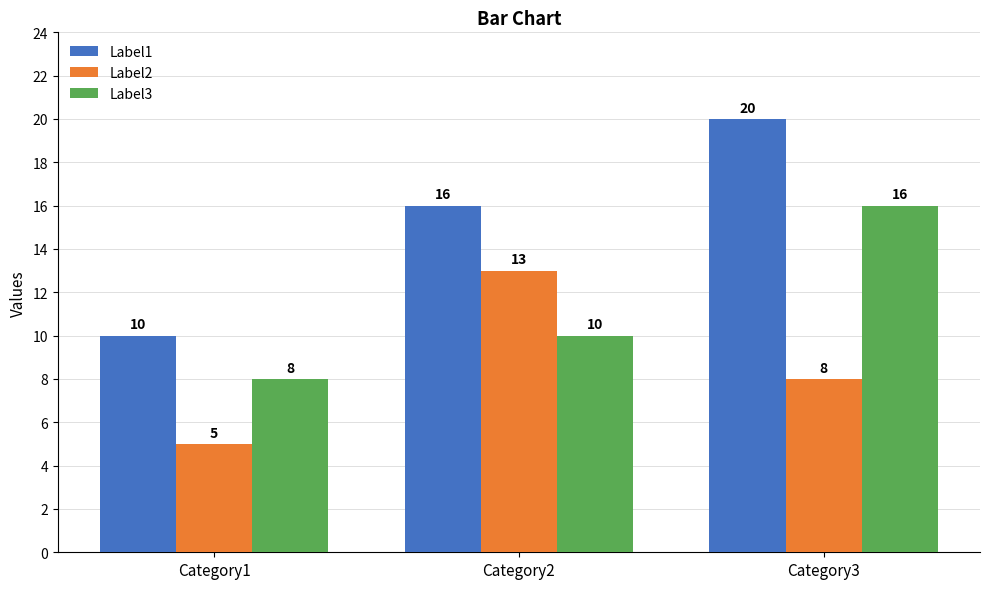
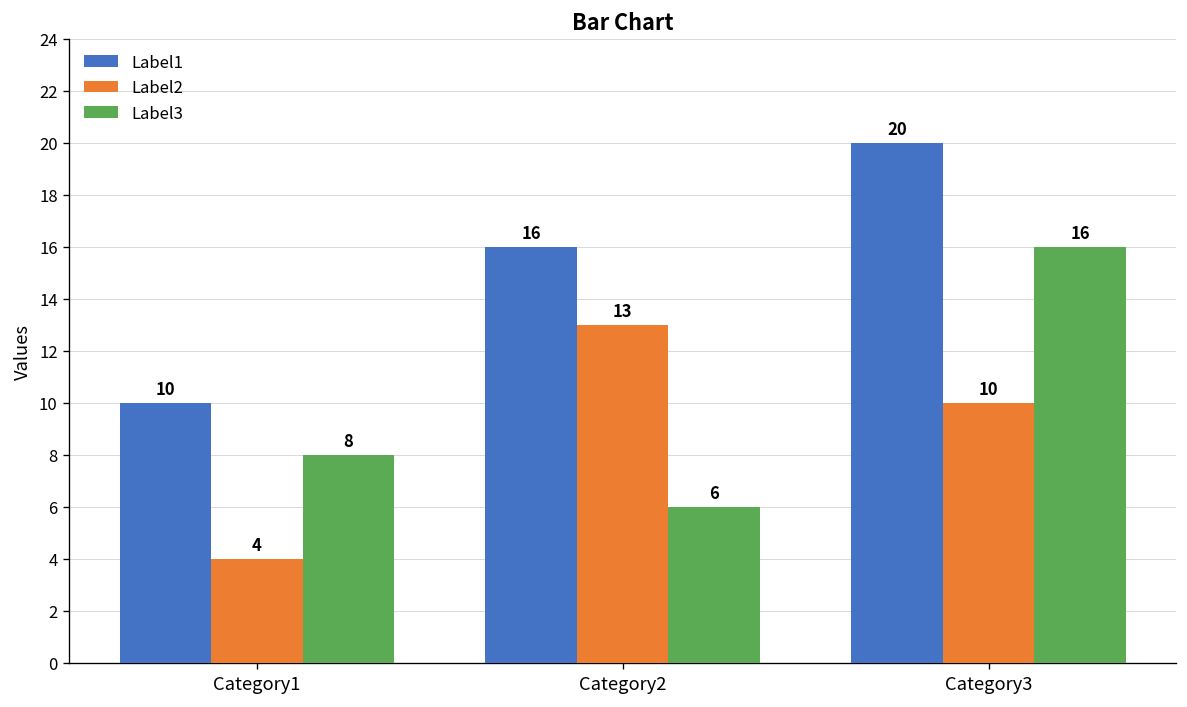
Label2, Category1: 5 -> 4
Label3, Category2: 10 -> 6
Label2, Category3: 8 -> 10
